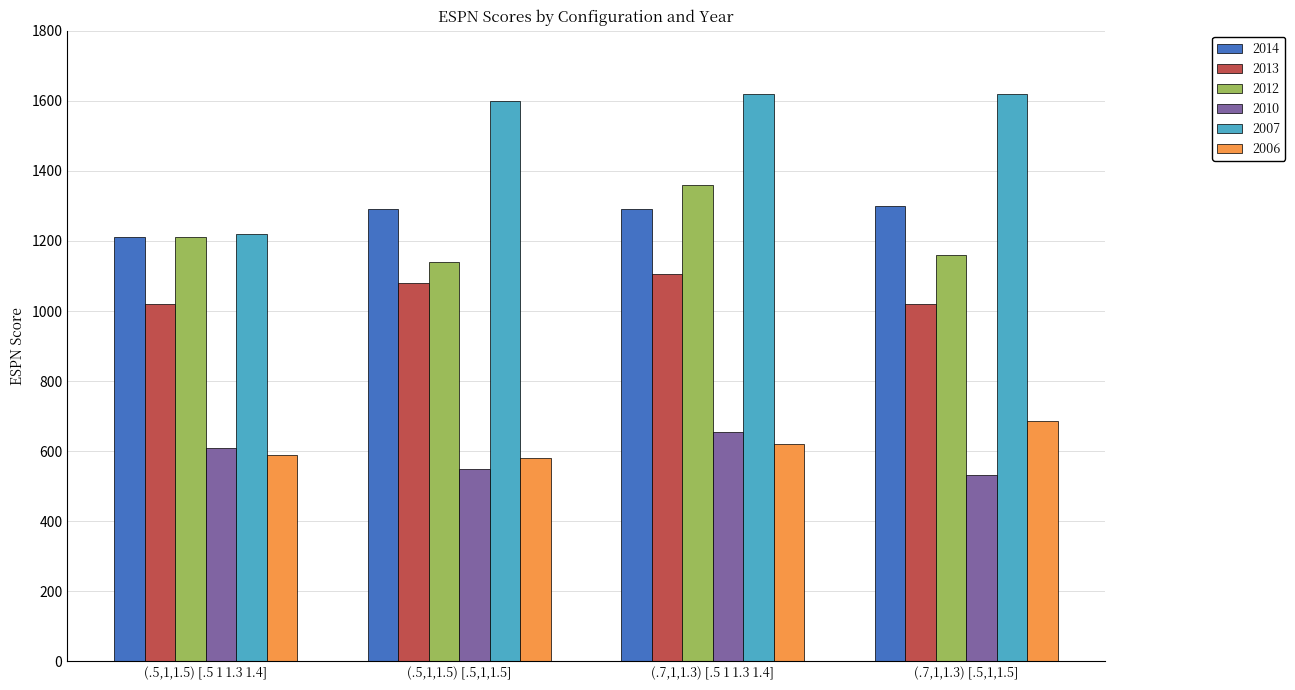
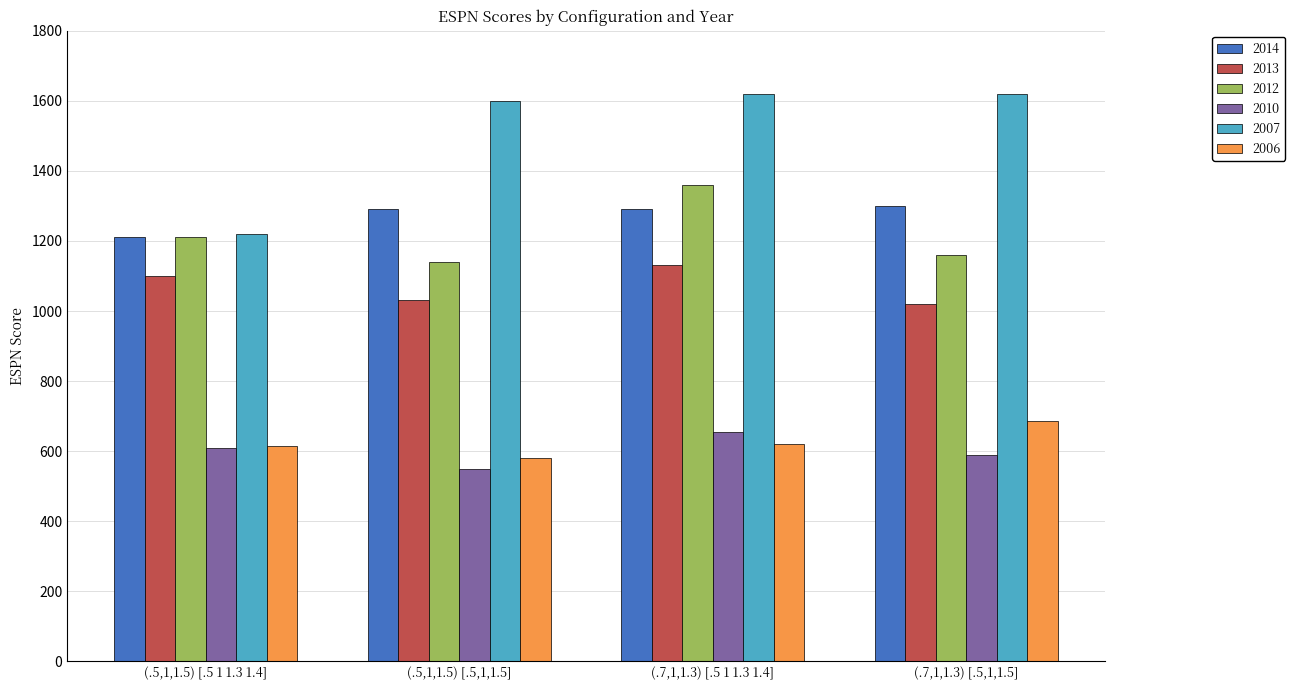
2013, (.5,1,1.5) [.5 1 1.3 1.4]: 1020 -> 1100
2006, (.5,1,1.5) [.5 1 1.3 1.4]: 590 -> 620
2013, (.5,1,1.5) [.5,1,1.5]: 1080 -> 1030
2013, (.7,1,1.3) [.5 1 1.3 1.4]: 1110 -> 1130
2010, (.7,1,1.3) [.5,1,1.5]: 530 -> 590
